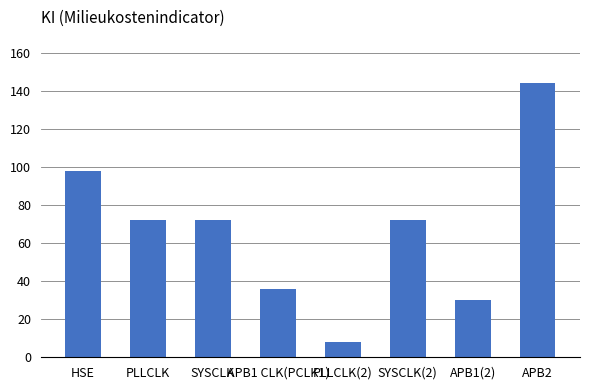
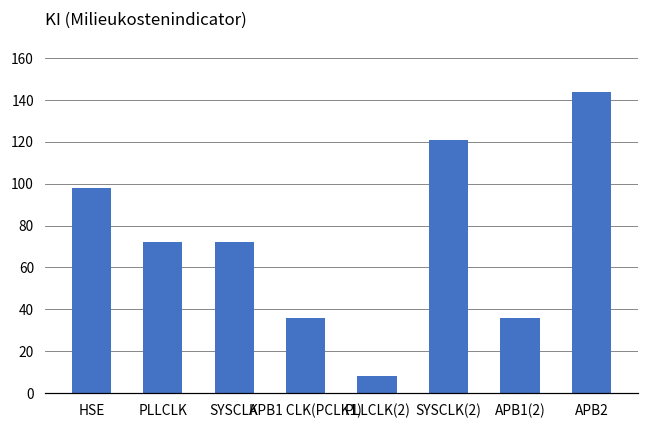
SYSCLK(2): 72 -> 121
APB1(2): 30 -> 36
